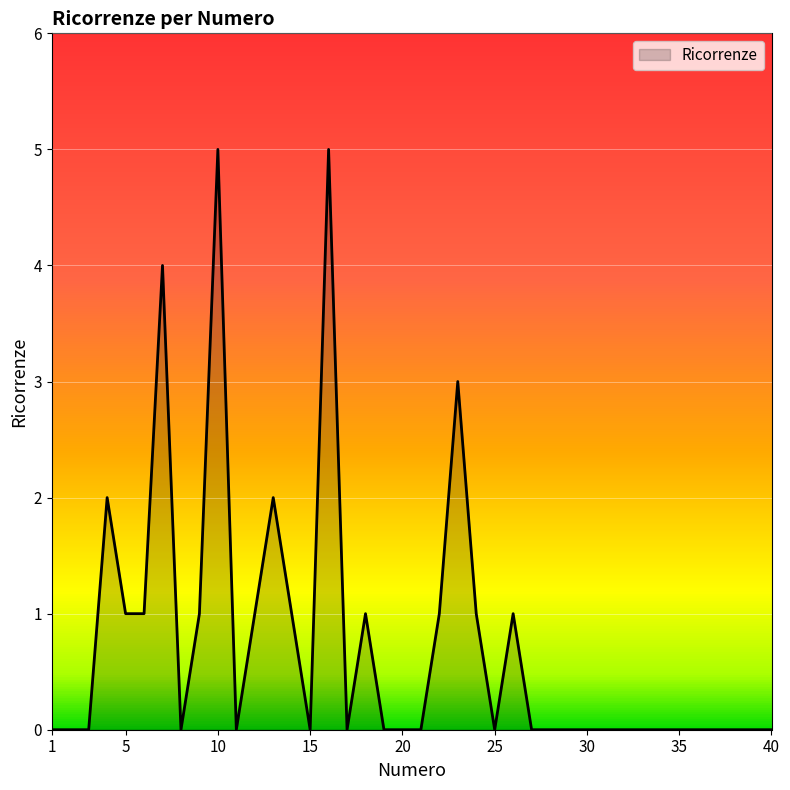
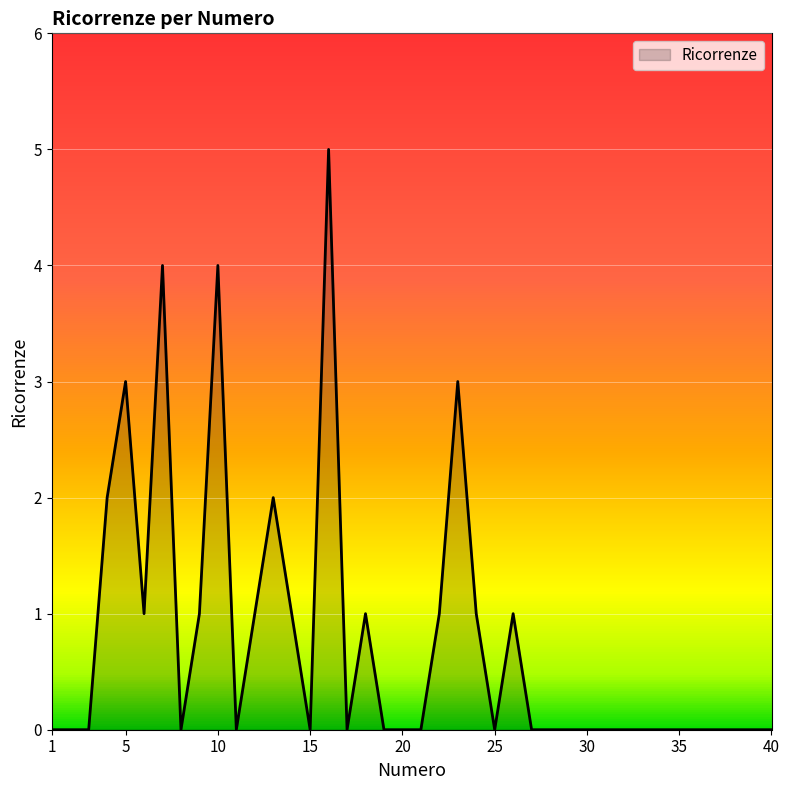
Ricorrenze, 5: 1 -> 3
Ricorrenze, 10: 5 -> 4
